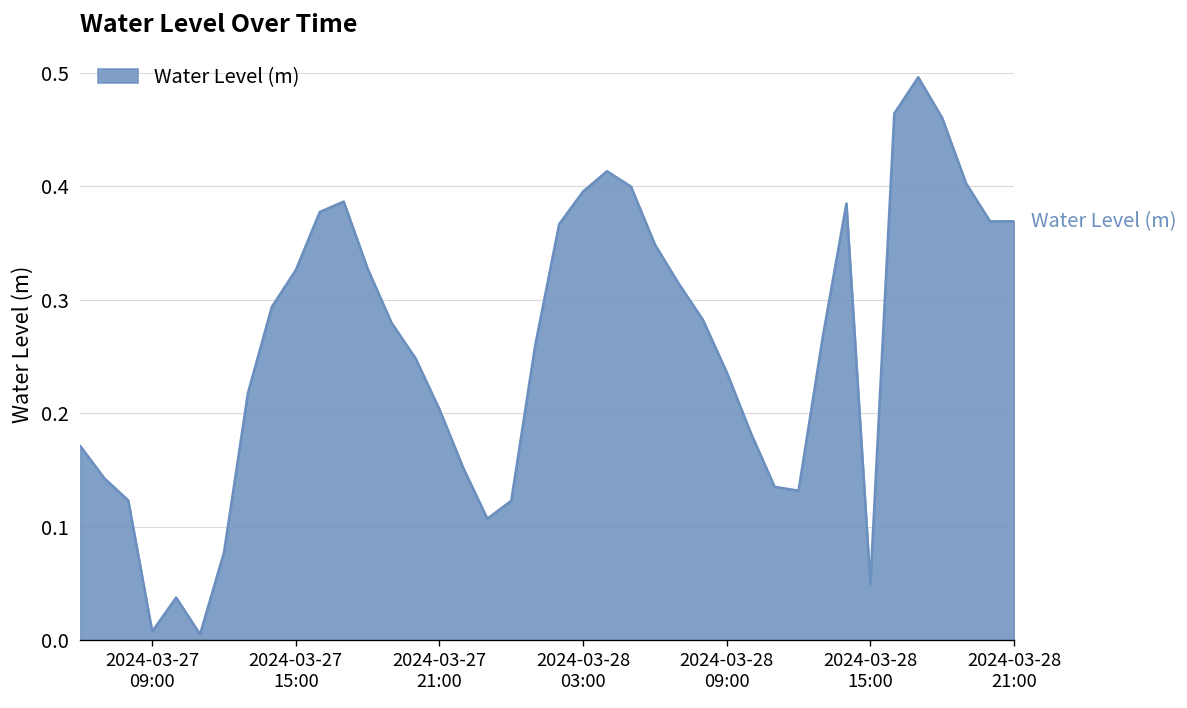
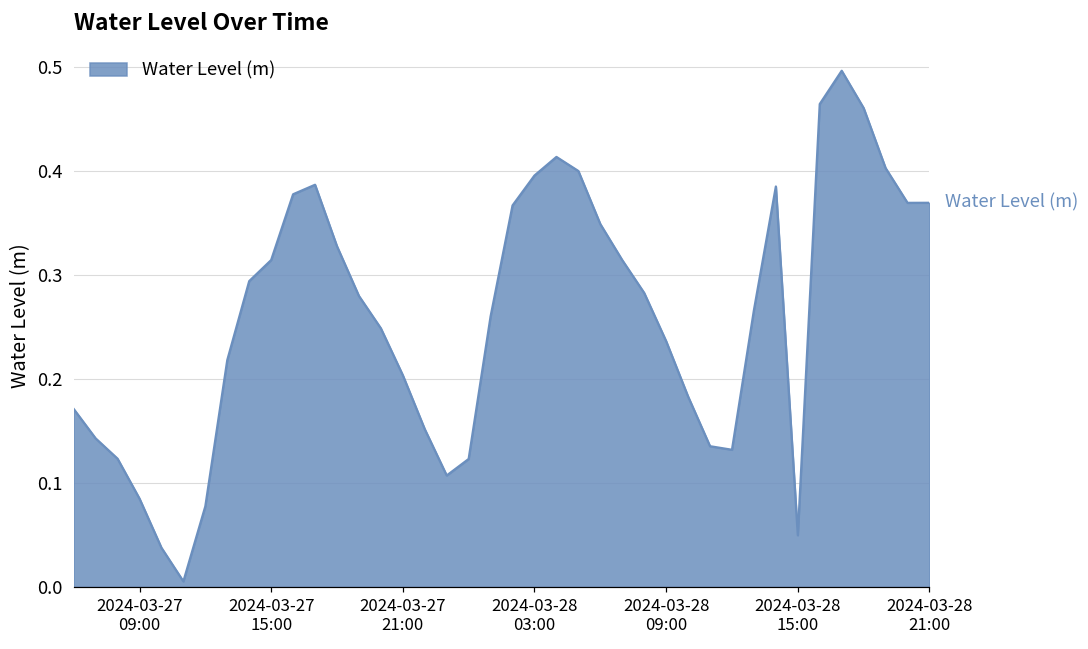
2024-03-27 09:00: 0.01 -> 0.08
2024-03-27 15:00: 0.33 -> 0.31
